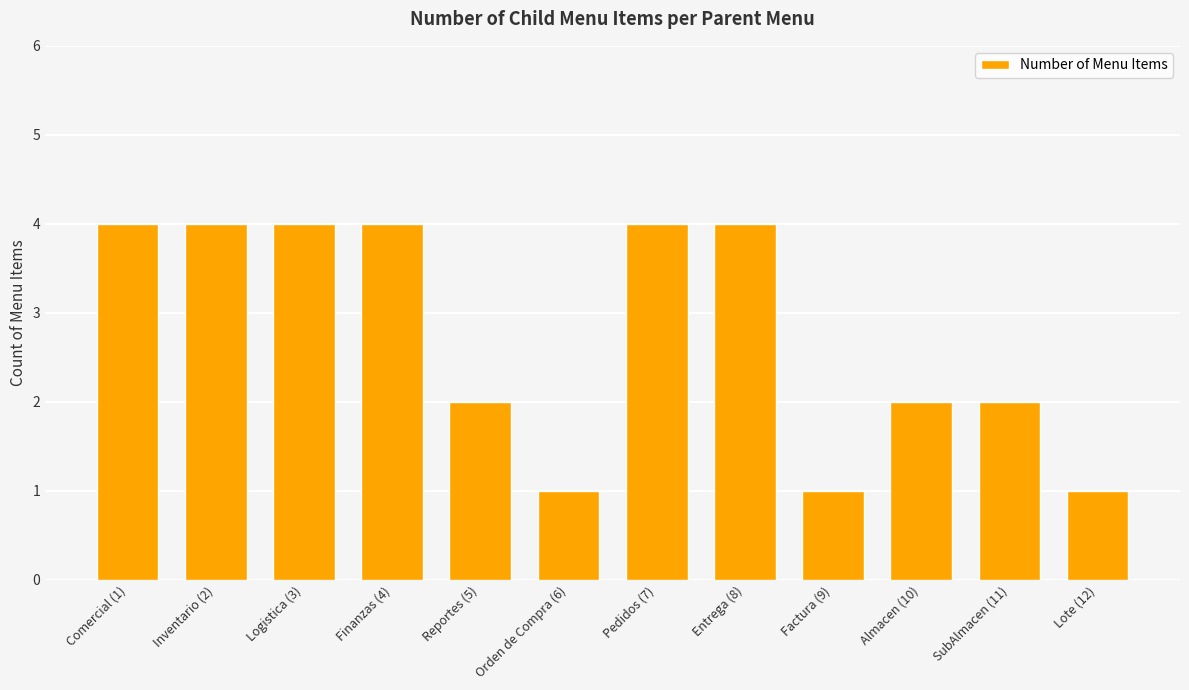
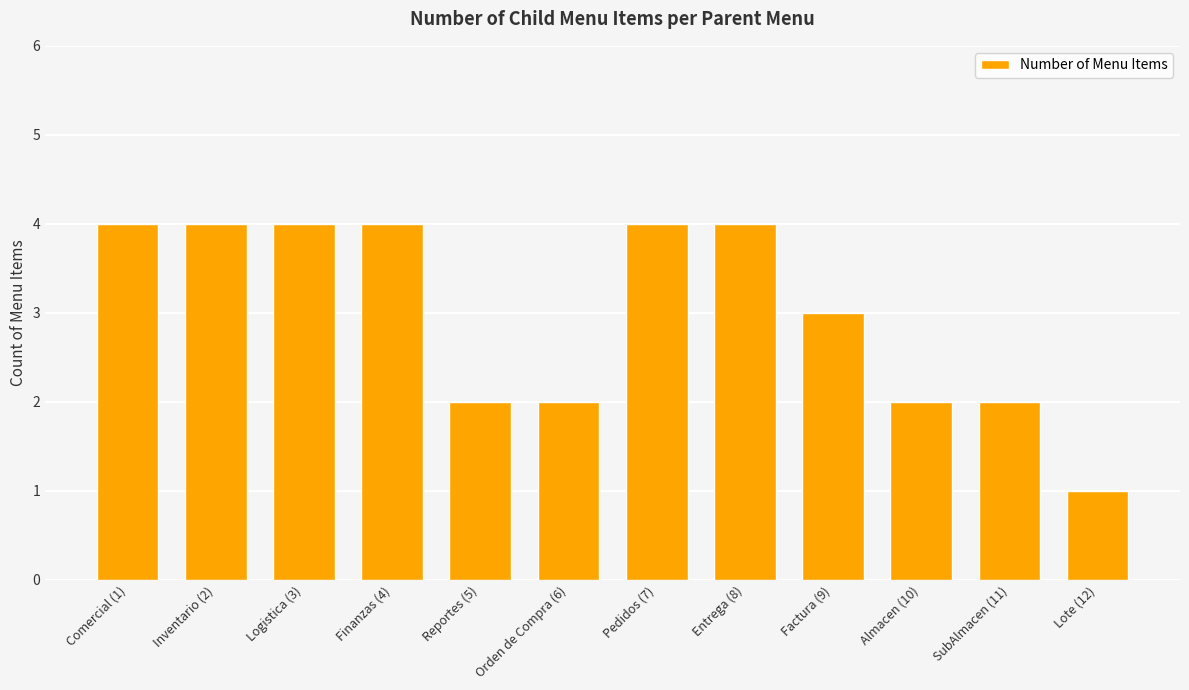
Orden de Compra (6): 1 -> 2
Factura (9): 1 -> 3
